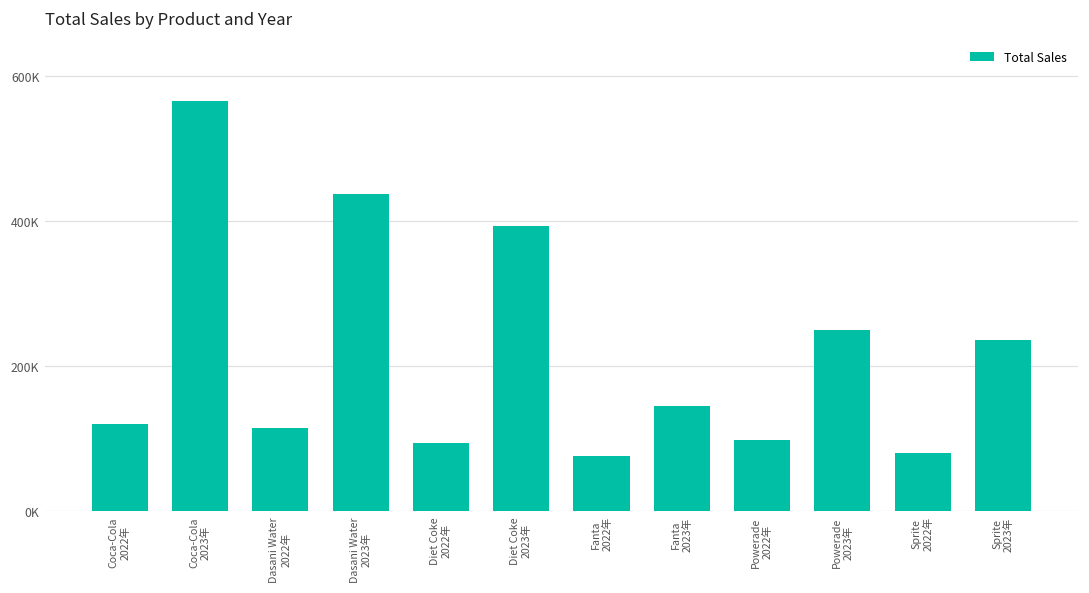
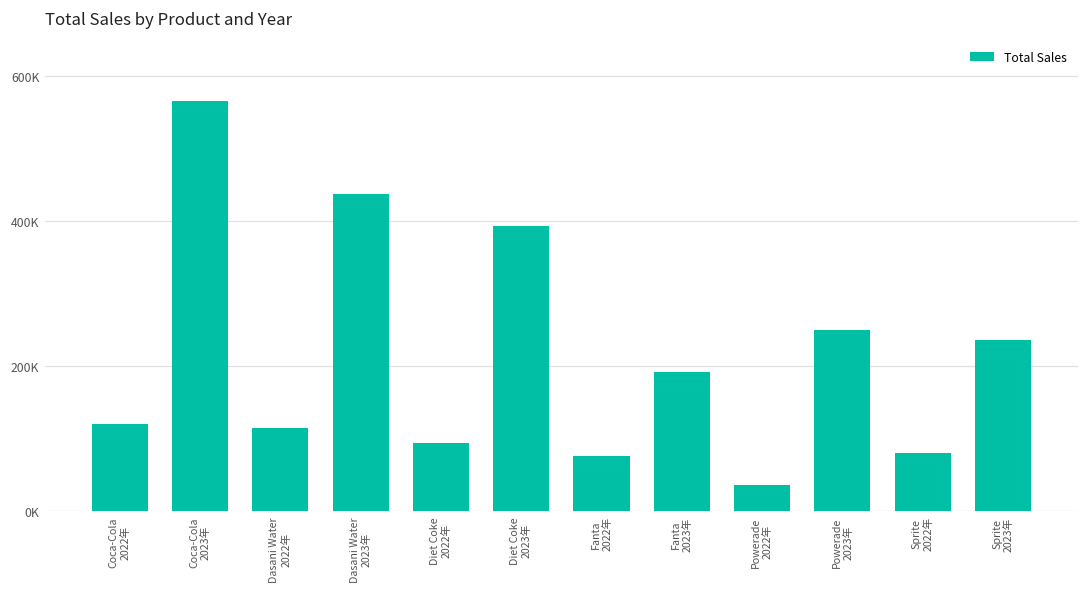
Fanta 2023年: 140000 -> 190000
Powerade 2022年: 100000 -> 30000
